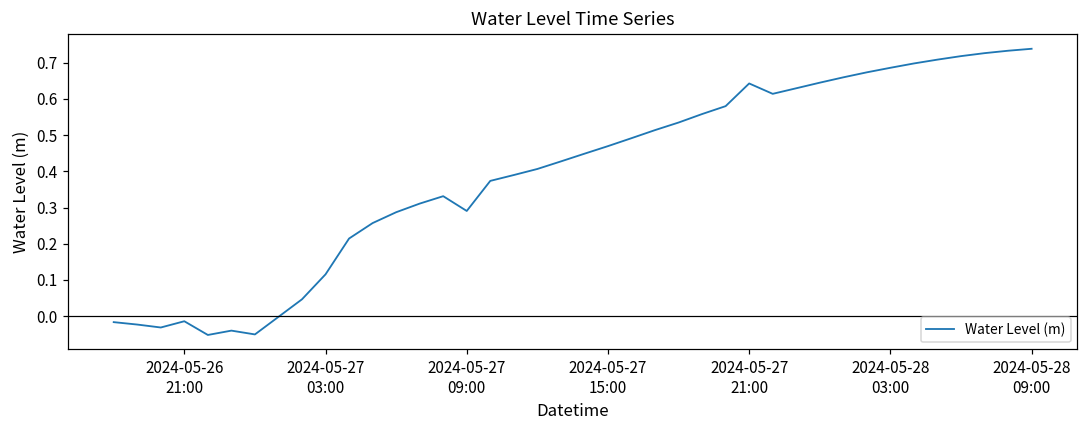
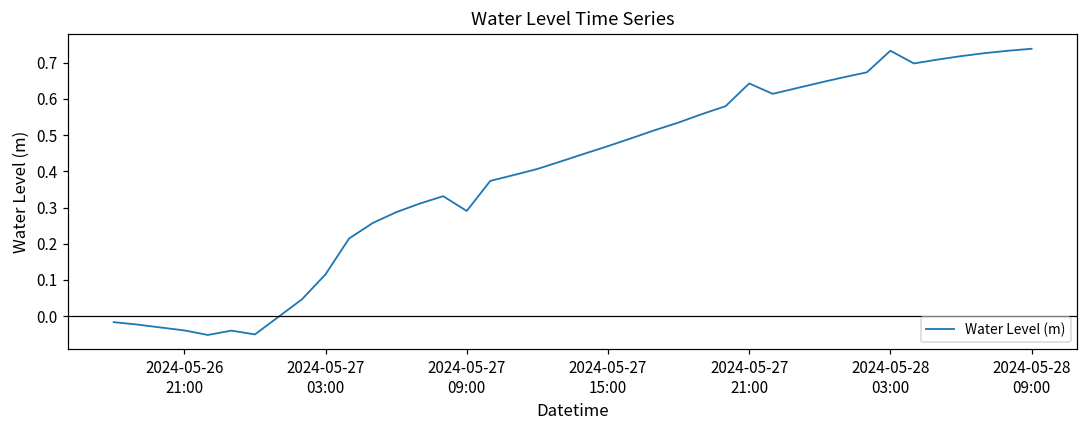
2024-05-26 21:00: -0.01 -> -0.04
2024-05-28 03:00: 0.69 -> 0.73
